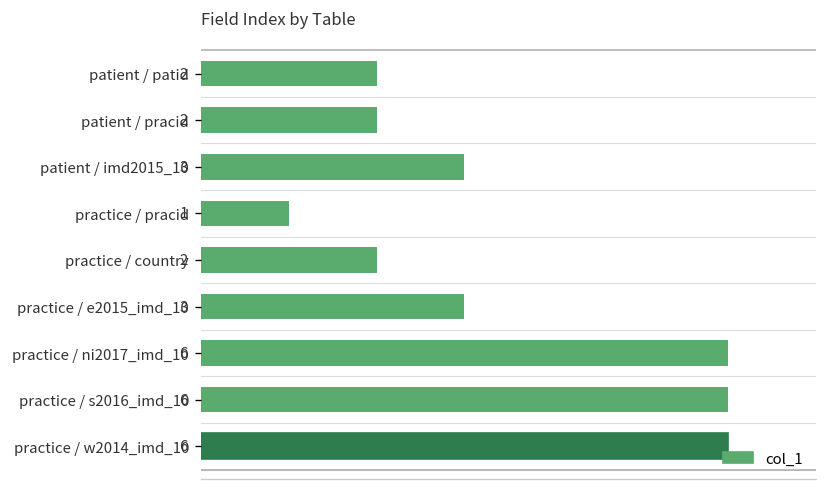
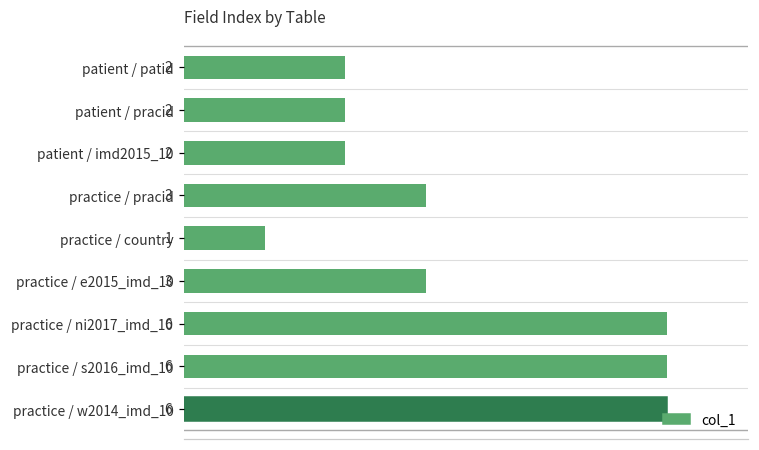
patient / imd2015_10: 3 -> 2
practice / pracid: 1 -> 3
practice / country: 2 -> 1
